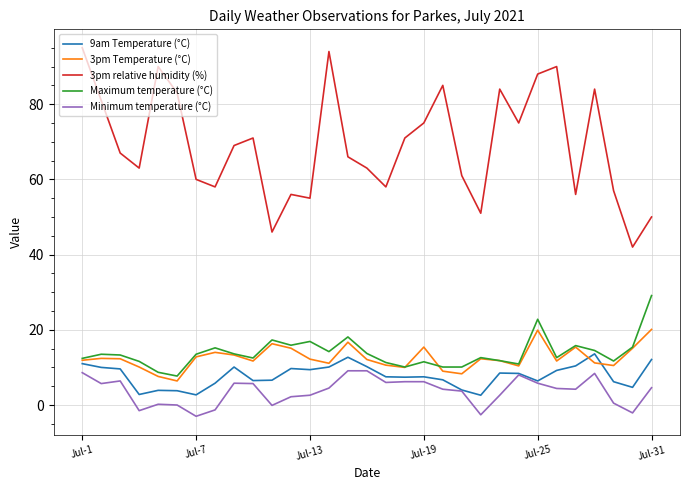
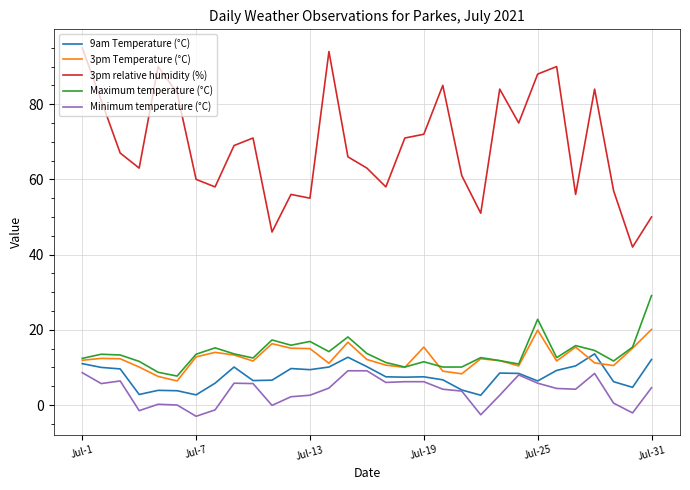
3pm Temperature (°C), Jul-13: 12 -> 15
3pm relative humidity (%), Jul-19: 75 -> 72
